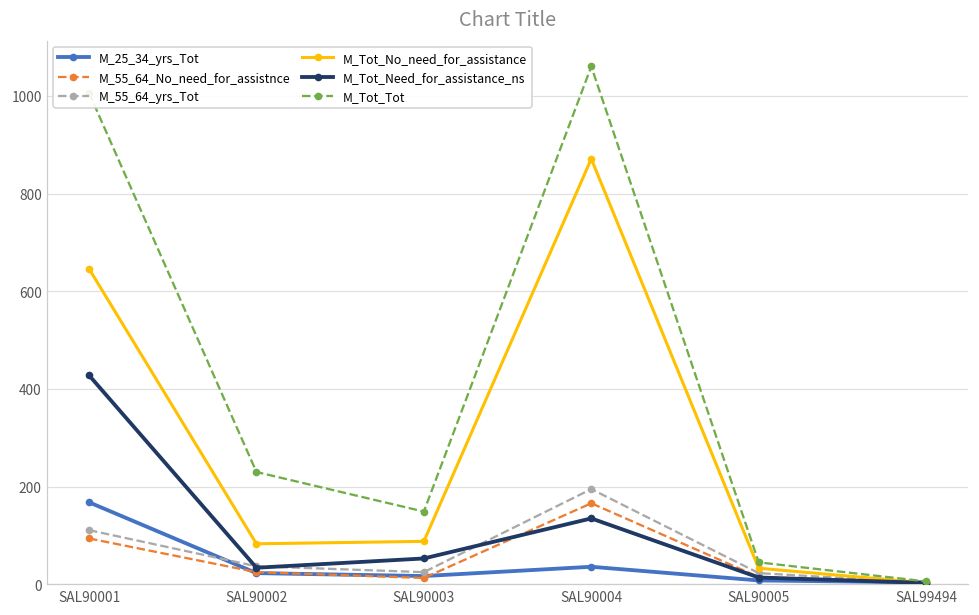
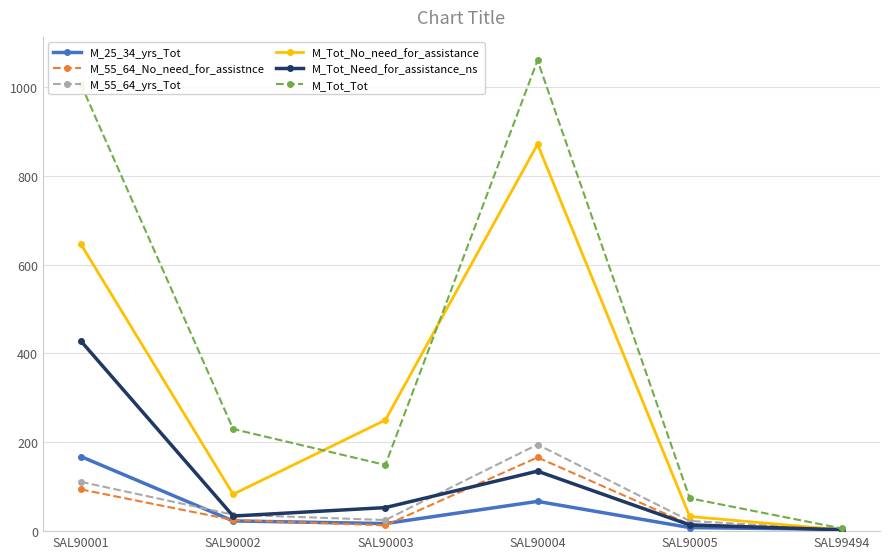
M_Tot_No_need_for_assistance, SAL90003: 90 -> 250
M_25_34_yrs_Tot, SAL90004: 40 -> 70
M_Tot_Tot, SAL90005: 50 -> 70
